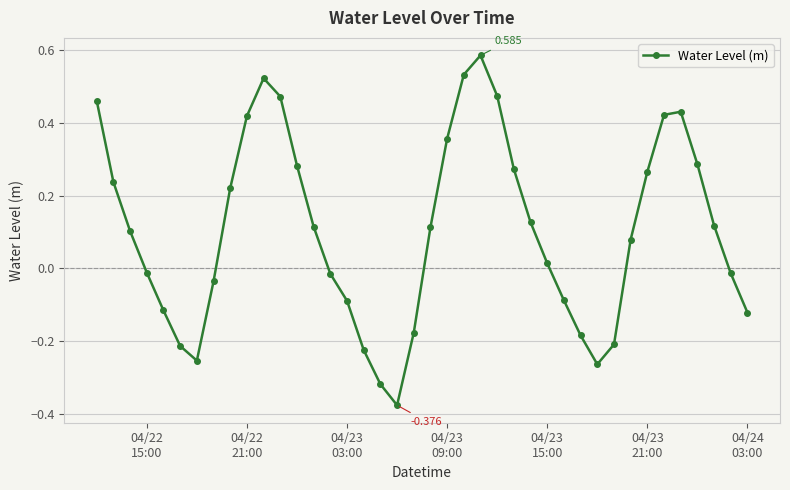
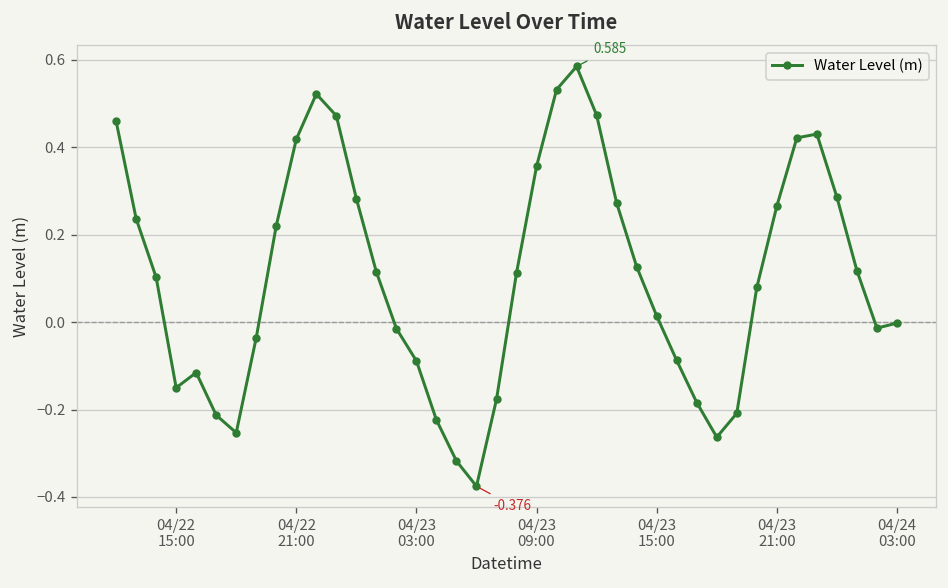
04/22 15:00: -0.01 -> -0.15
04/24 03:00: -0.12 -> 0.00
